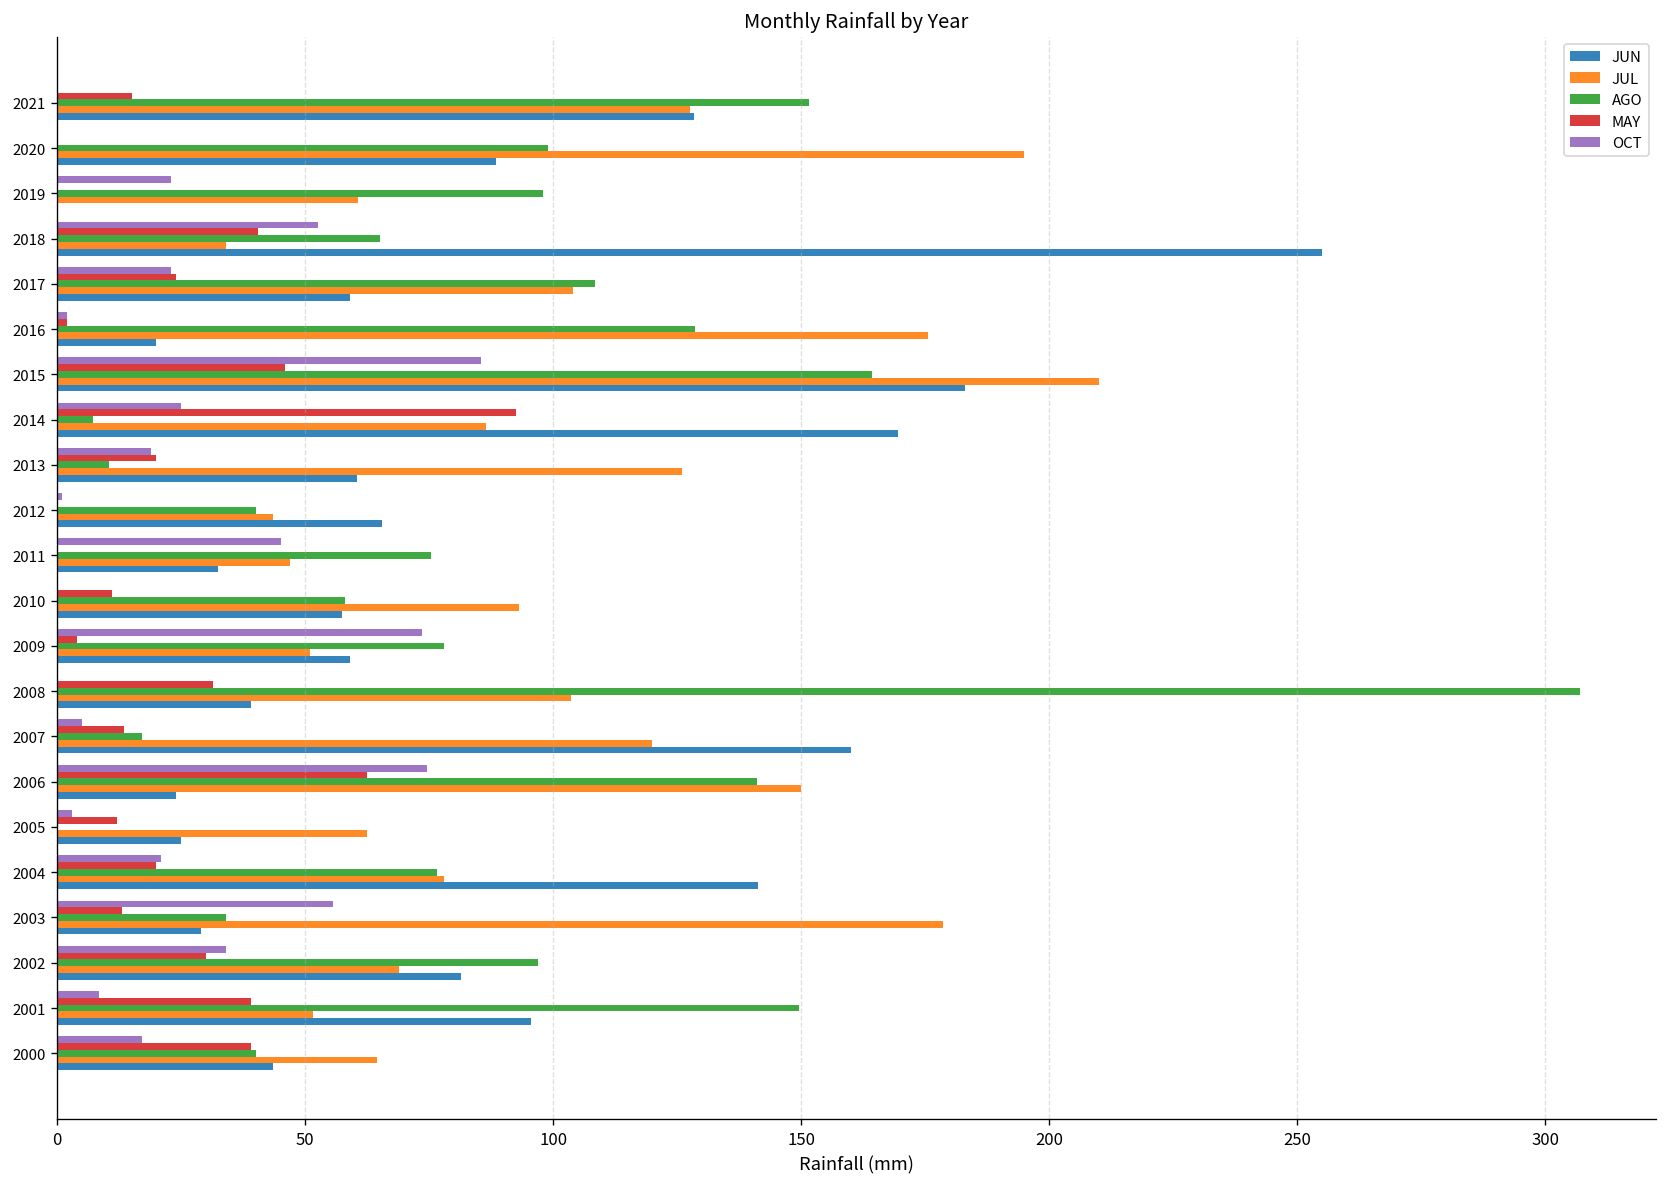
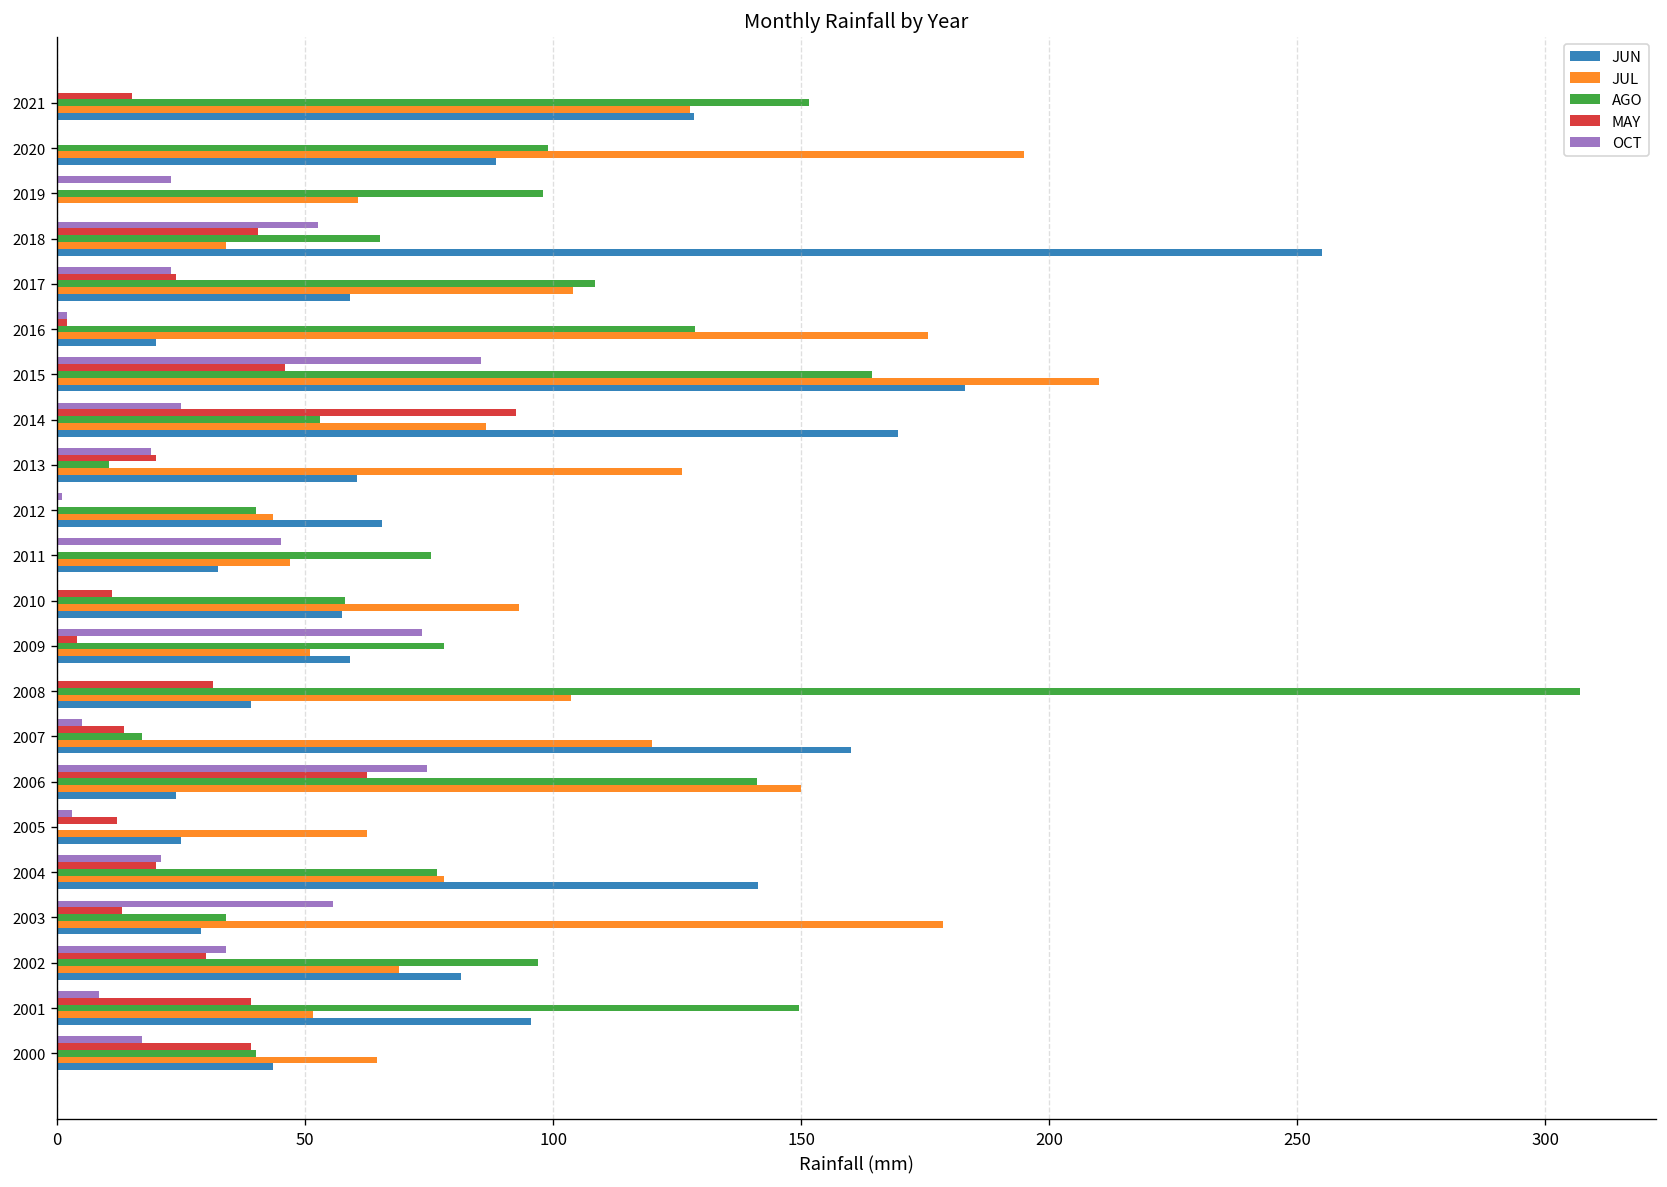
AGO, 2014: 7 -> 53
